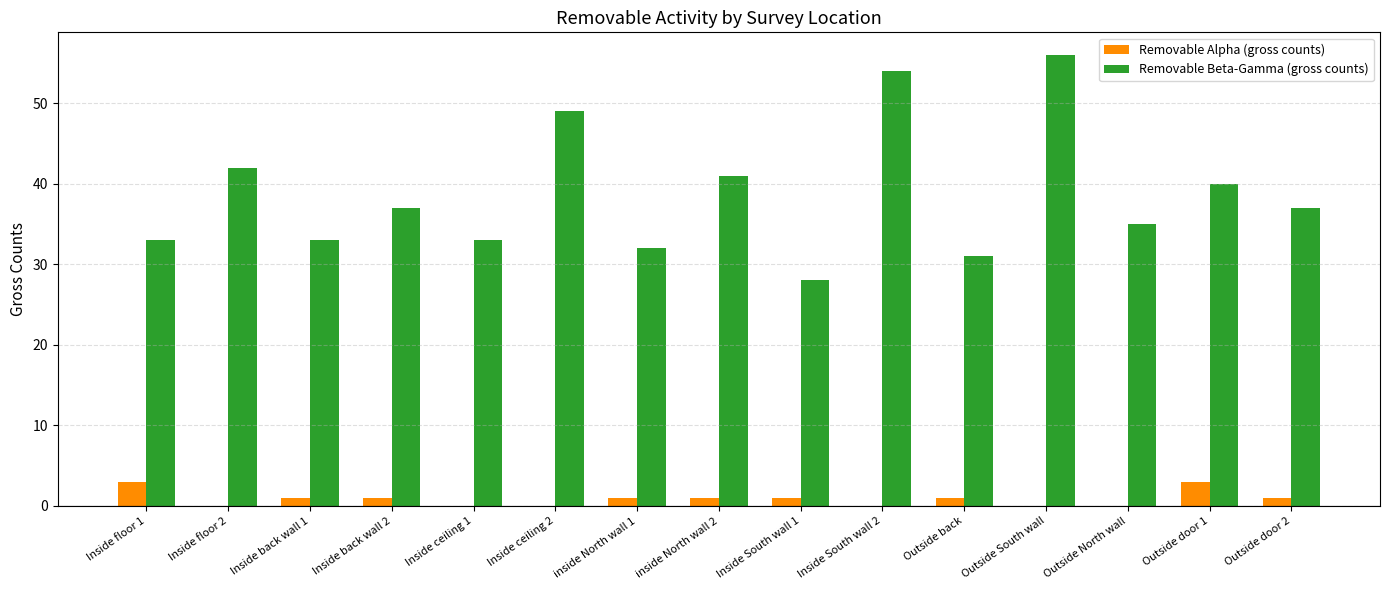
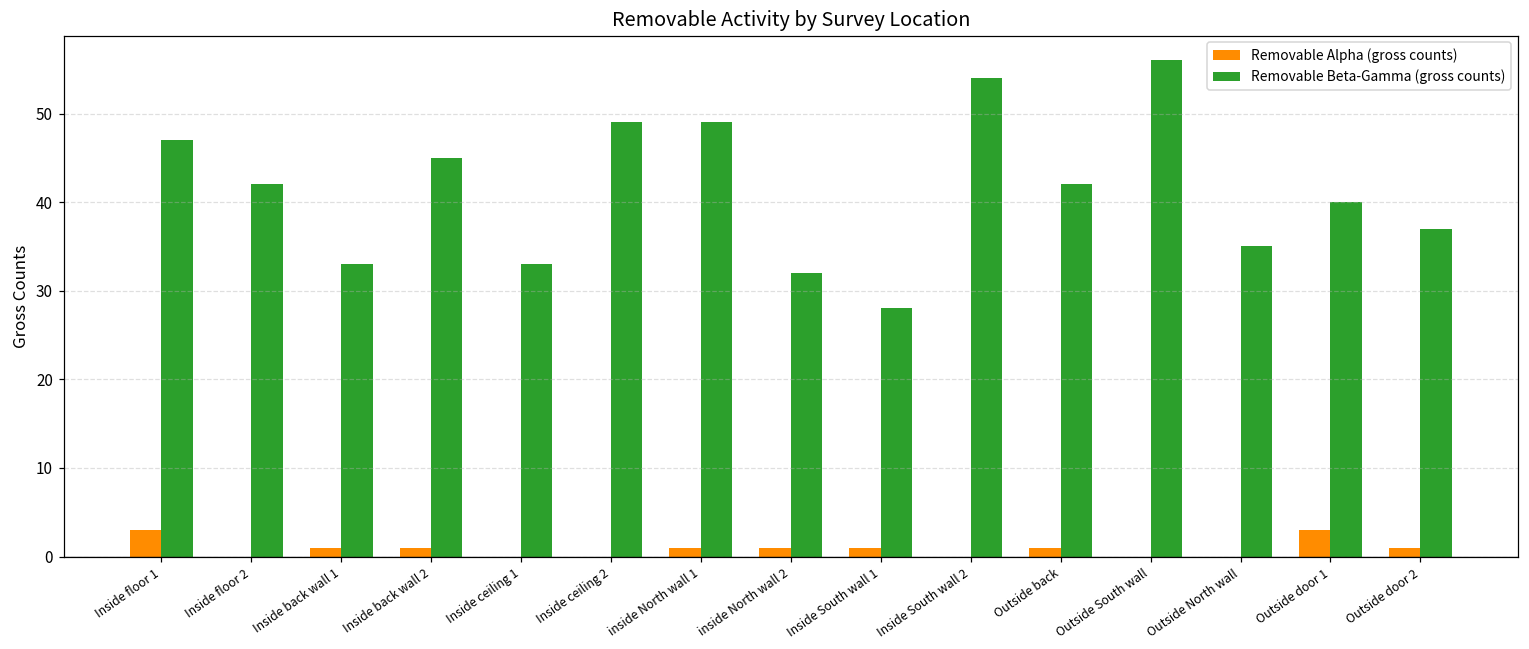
Removable Beta-Gamma (gross counts), Inside floor 1: 33 -> 47
Removable Beta-Gamma (gross counts), Inside back wall 2: 37 -> 45
Removable Beta-Gamma (gross counts), inside North wall 1: 32 -> 49
Removable Beta-Gamma (gross counts), inside North wall 2: 41 -> 32
Removable Beta-Gamma (gross counts), Outside back: 31 -> 42
